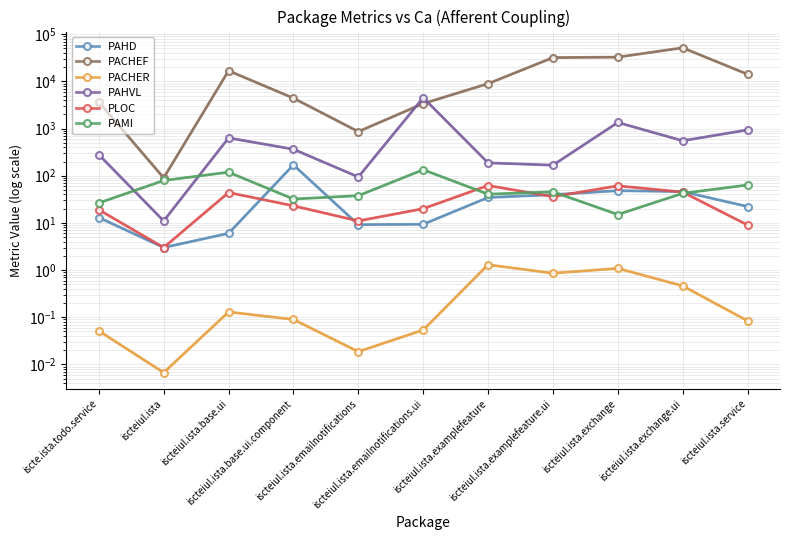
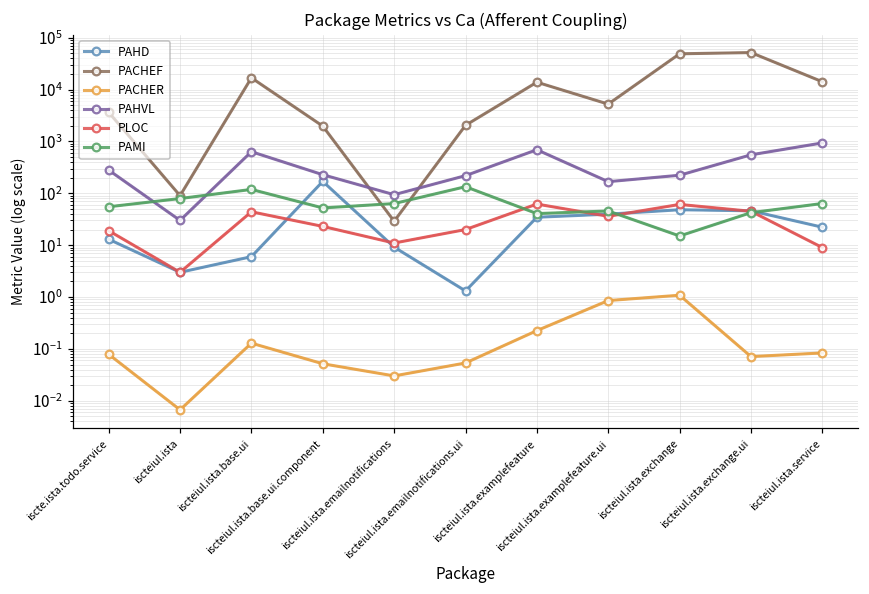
PACHER, iscte.ista.todo.service: 0.05 -> 0.08
PAMI, iscte.ista.todo.service: 30 -> 50
PAHVL, iscteiul.ista: 11 -> 30
PACHEF, iscteiul.ista.base.ui.component: 4000 -> 2000
PACHER, iscteiul.ista.base.ui.component: 0.09 -> 0.05
PAHVL, iscteiul.ista.base.ui.component: 400 -> 200
PAMI, iscteiul.ista.base.ui.component: 30 -> 50
PACHEF, iscteiul.ista.emailnotifications: 900 -> 30
PACHER, iscteiul.ista.emailnotifications: 0.019 -> 0.03
PAMI, iscteiul.ista.emailnotifications: 40 -> 60
PAHD, iscteiul.ista.emailnotifications.ui: 9 -> 1.3
PACHEF, iscteiul.ista.emailnotifications.ui: 3000 -> 2000
PAHVL, iscteiul.ista.emailnotifications.ui: 5000 -> 200
PACHEF, iscteiul.ista.examplefeature: 9000 -> 14000
PACHER, iscteiul.ista.examplefeature: 1.3 -> 0.2
PAHVL, iscteiul.ista.examplefeature: 190 -> 700
PACHEF, iscteiul.ista.examplefeature.ui: 30000 -> 5000
PACHEF, iscteiul.ista.exchange: 30000 -> 50000
PAHVL, iscteiul.ista.exchange: 1300 -> 200
PACHER, iscteiul.ista.exchange.ui: 0.5 -> 0.07
